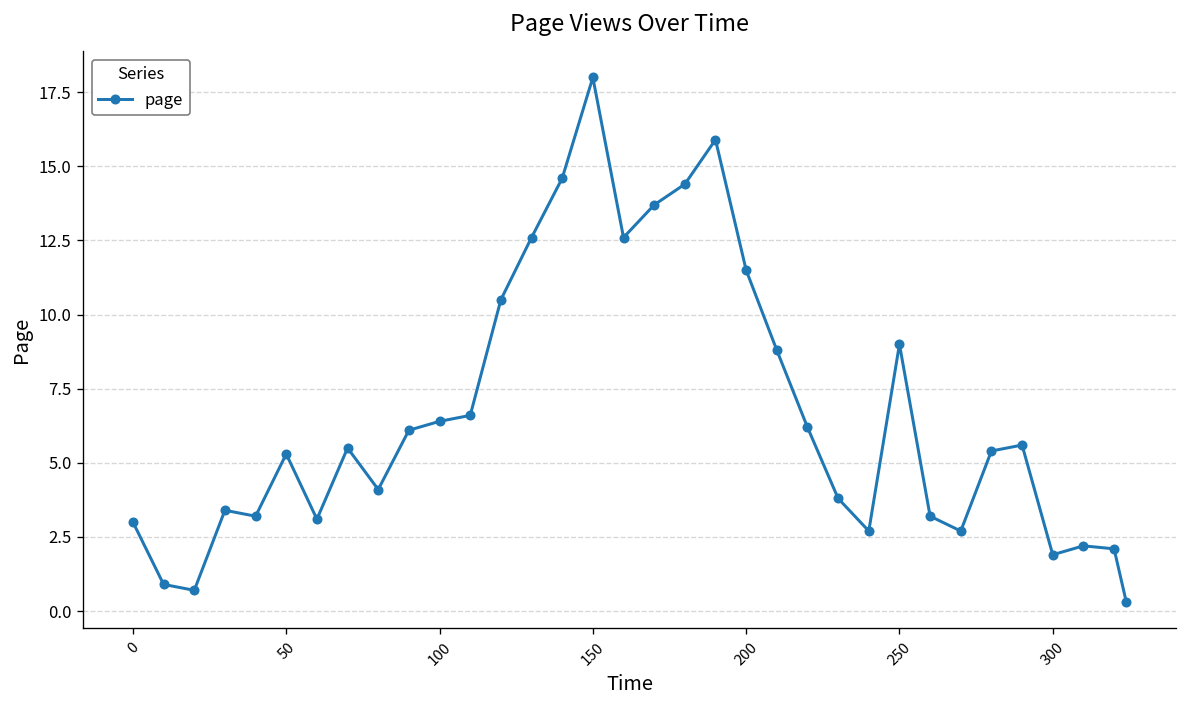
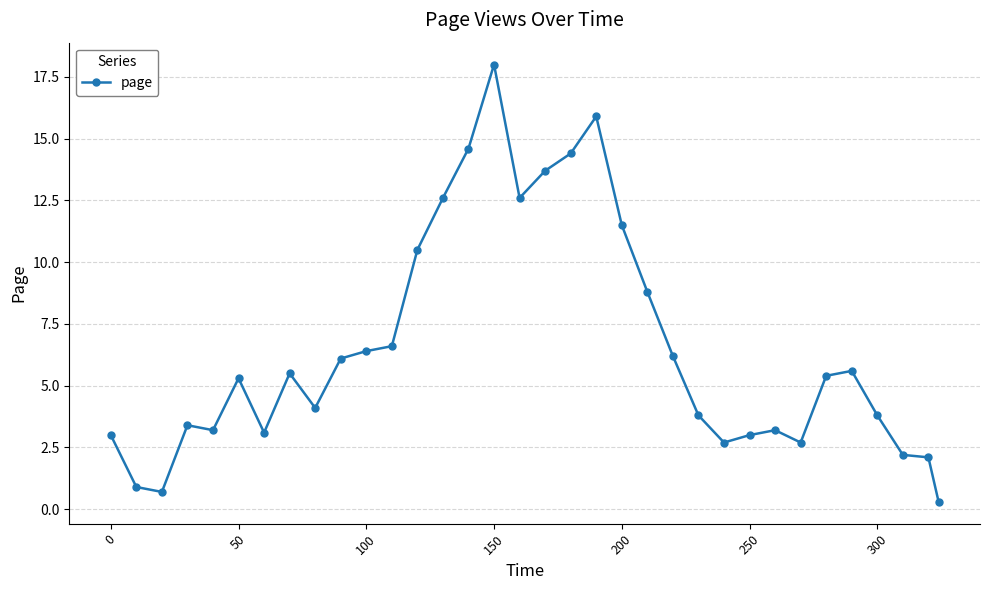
250: 9 -> 3
300: 1.9 -> 3.8
